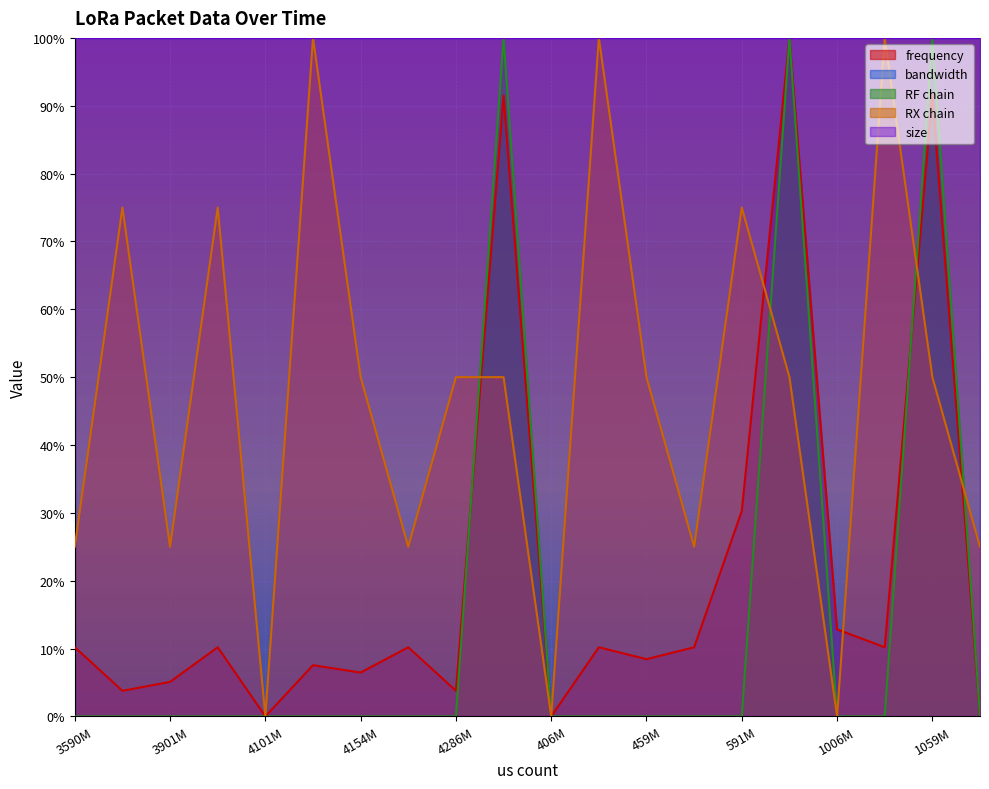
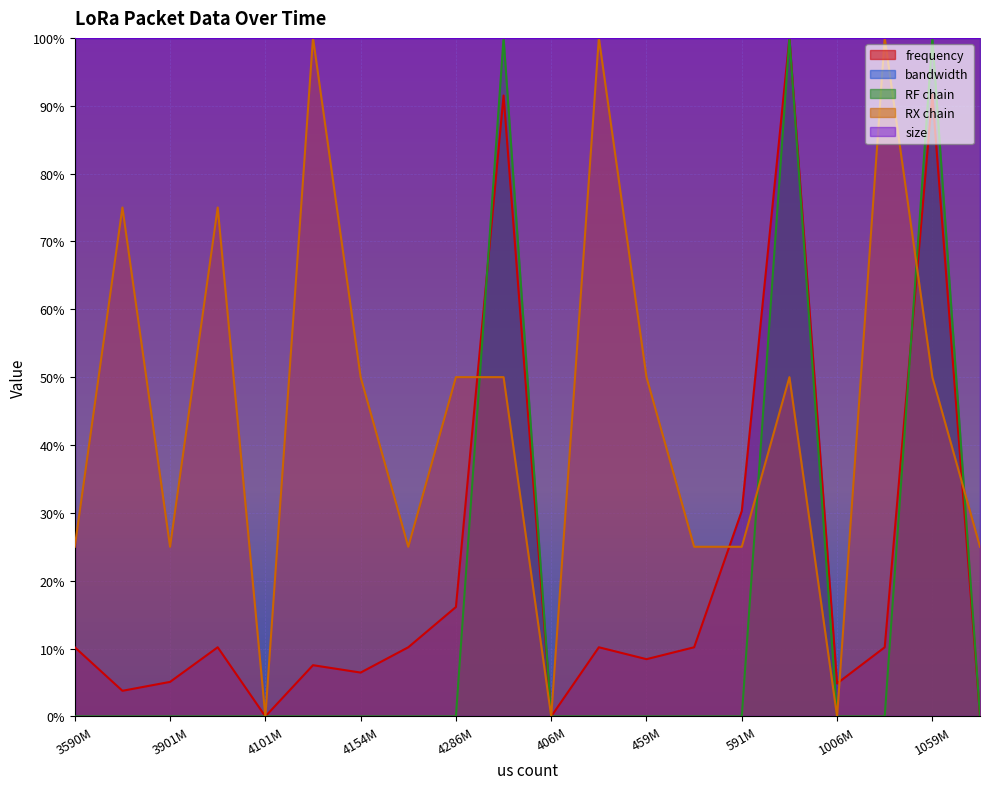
frequency, 4286M: 4% -> 16%
RX chain, 591M: 75% -> 25%
frequency, 1006M: 13% -> 5%
